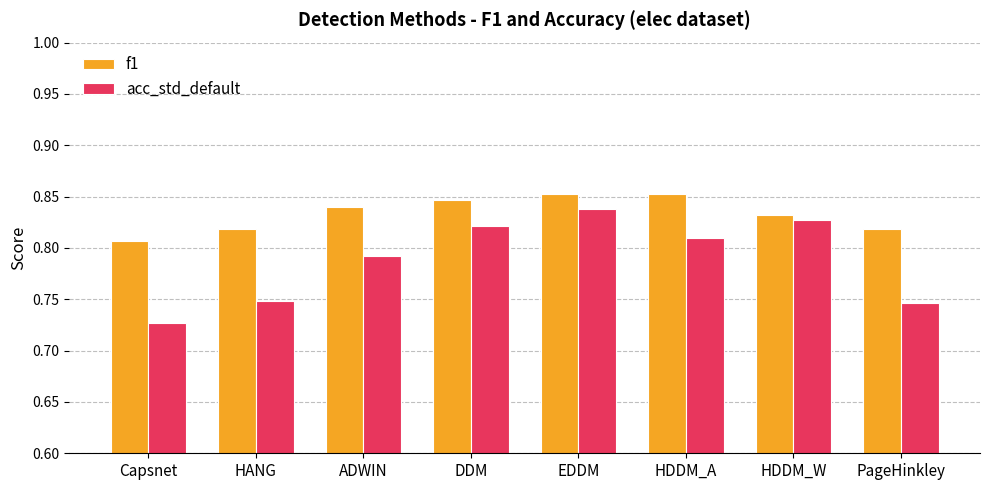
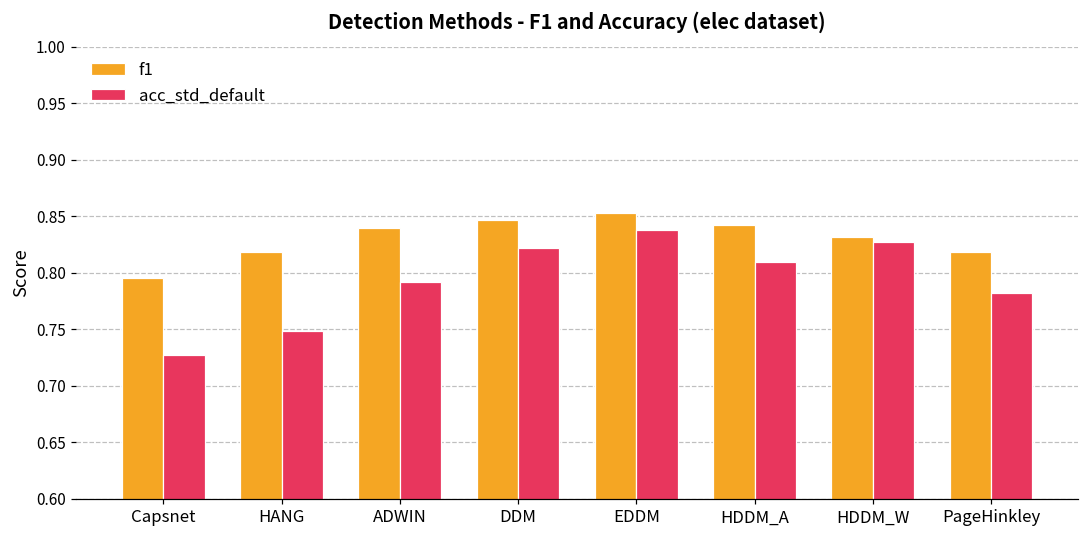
f1, Capsnet: 0.806 -> 0.795
f1, HDDM_A: 0.852 -> 0.842
acc_std_default, PageHinkley: 0.747 -> 0.782
